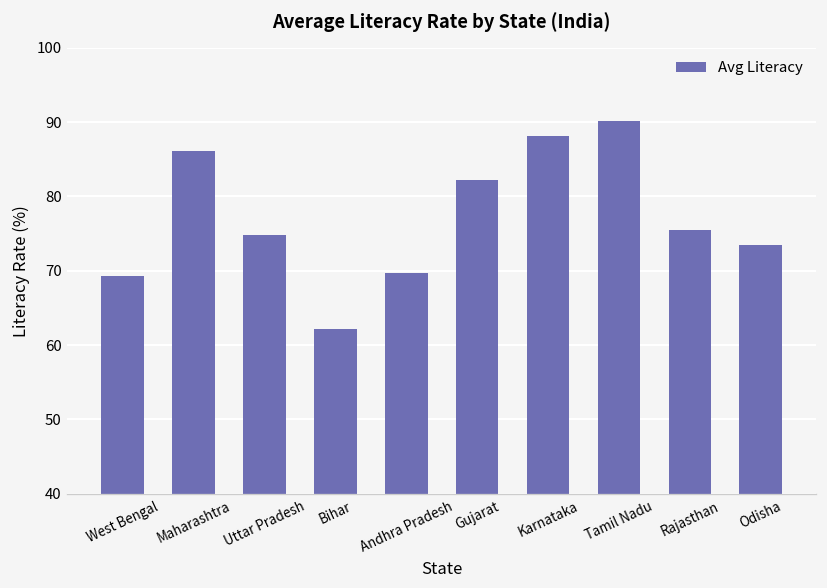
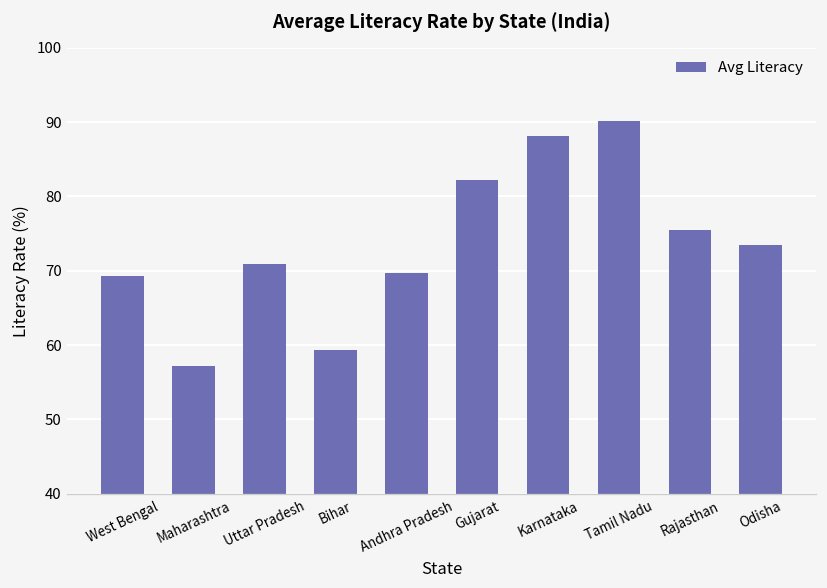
Maharashtra: 86 -> 57
Uttar Pradesh: 75 -> 71
Bihar: 62 -> 59
